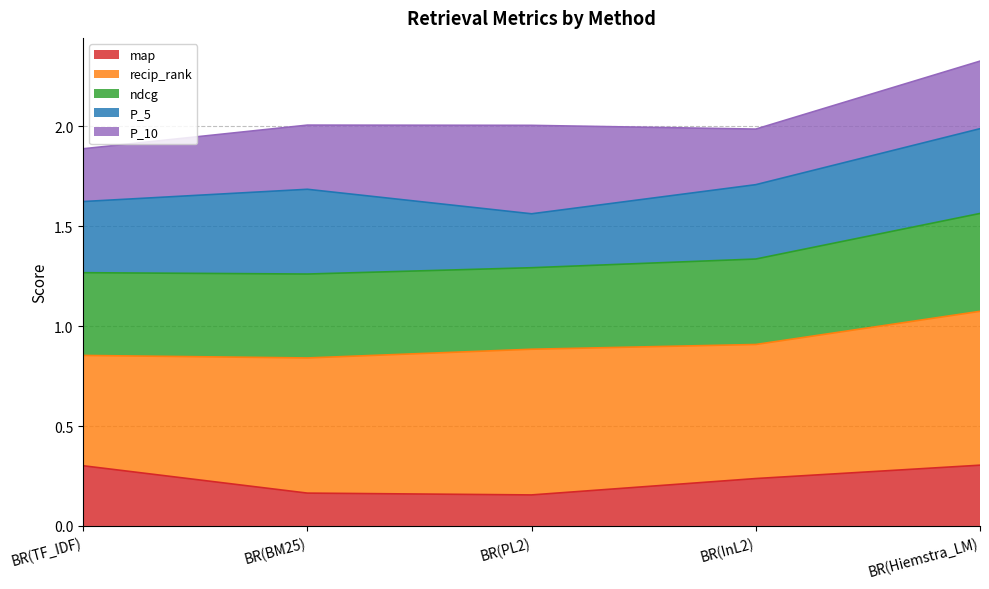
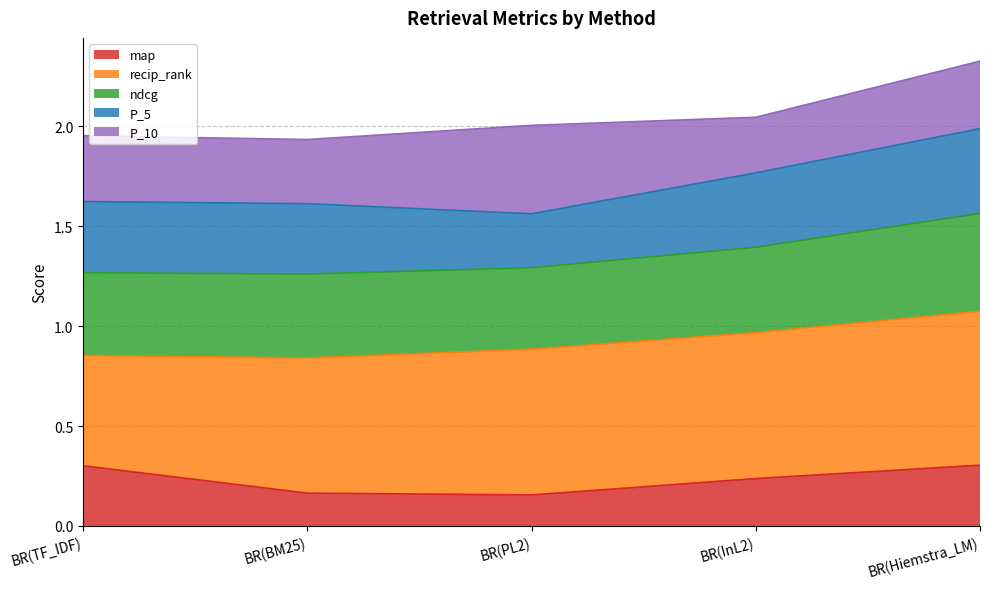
P_10, BR(TF_IDF): 0.26 -> 0.33
P_5, BR(BM25): 0.42 -> 0.35
recip_rank, BR(InL2): 0.67 -> 0.73
